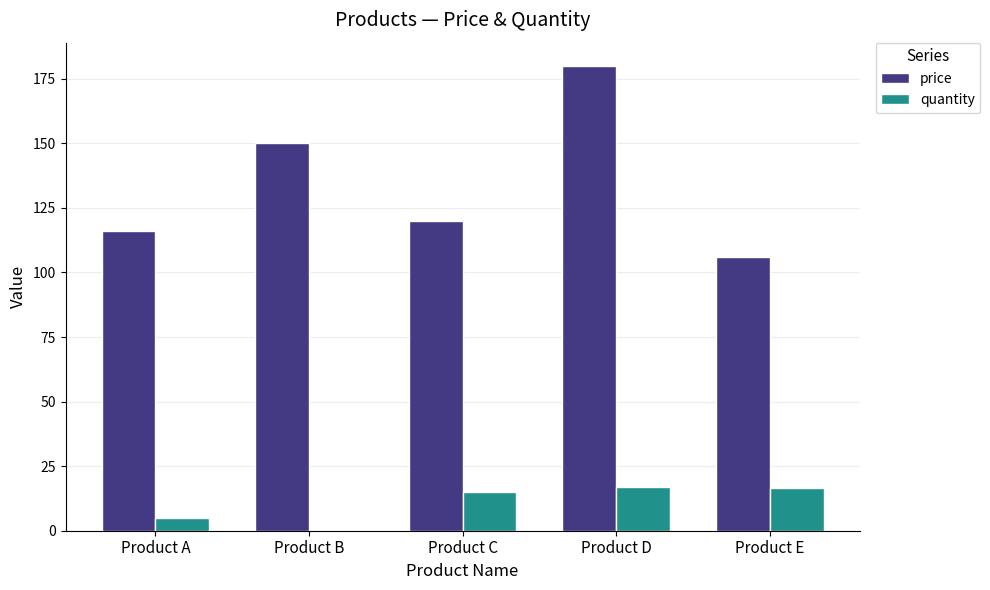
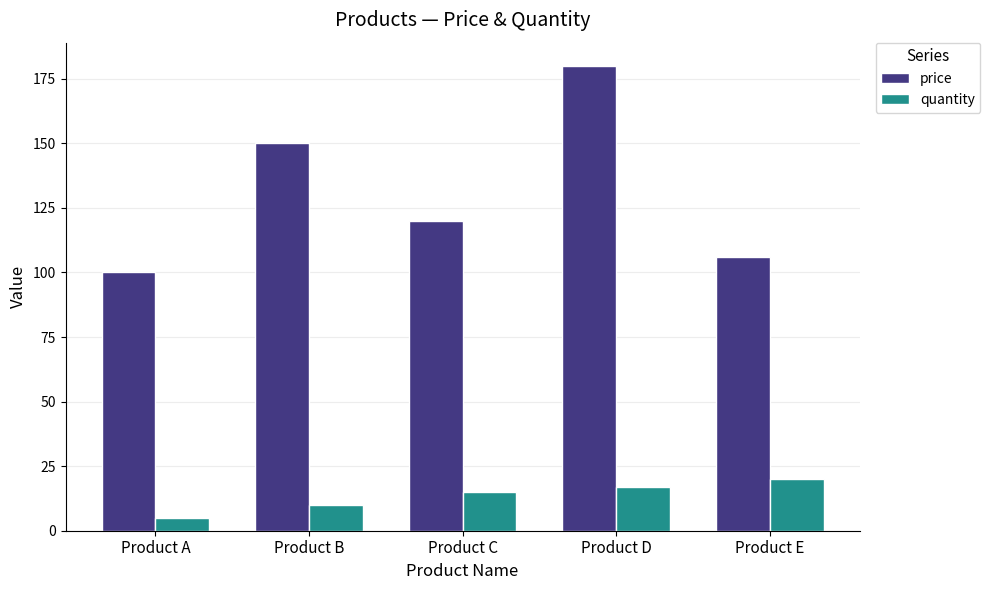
price, Product A: 116 -> 100
quantity, Product B: 0 -> 10
quantity, Product E: 17 -> 20
